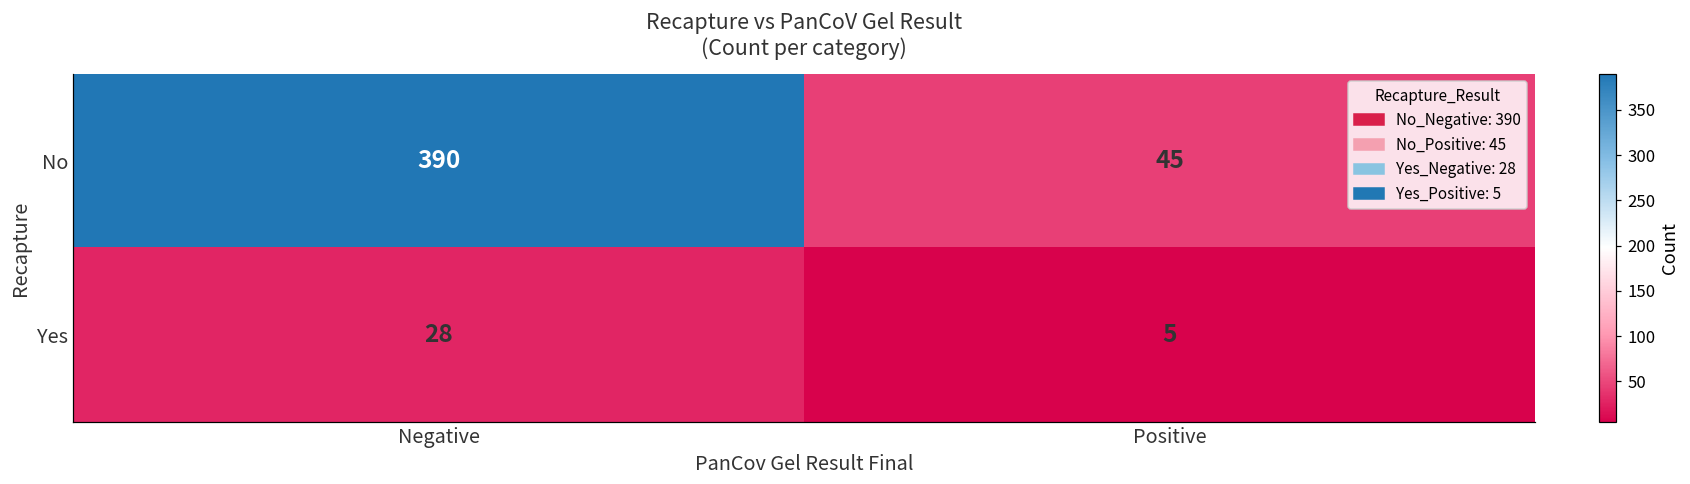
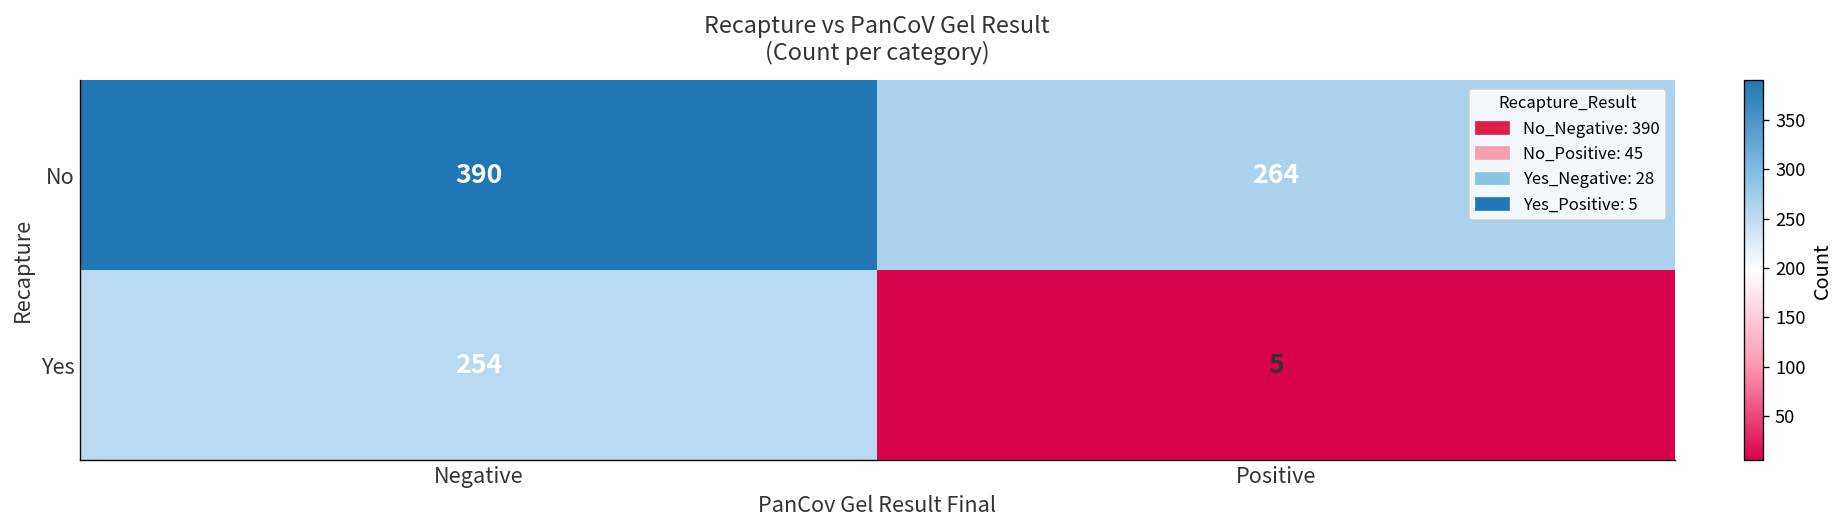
No, Positive: 45 -> 264
Yes, Negative: 28 -> 254
